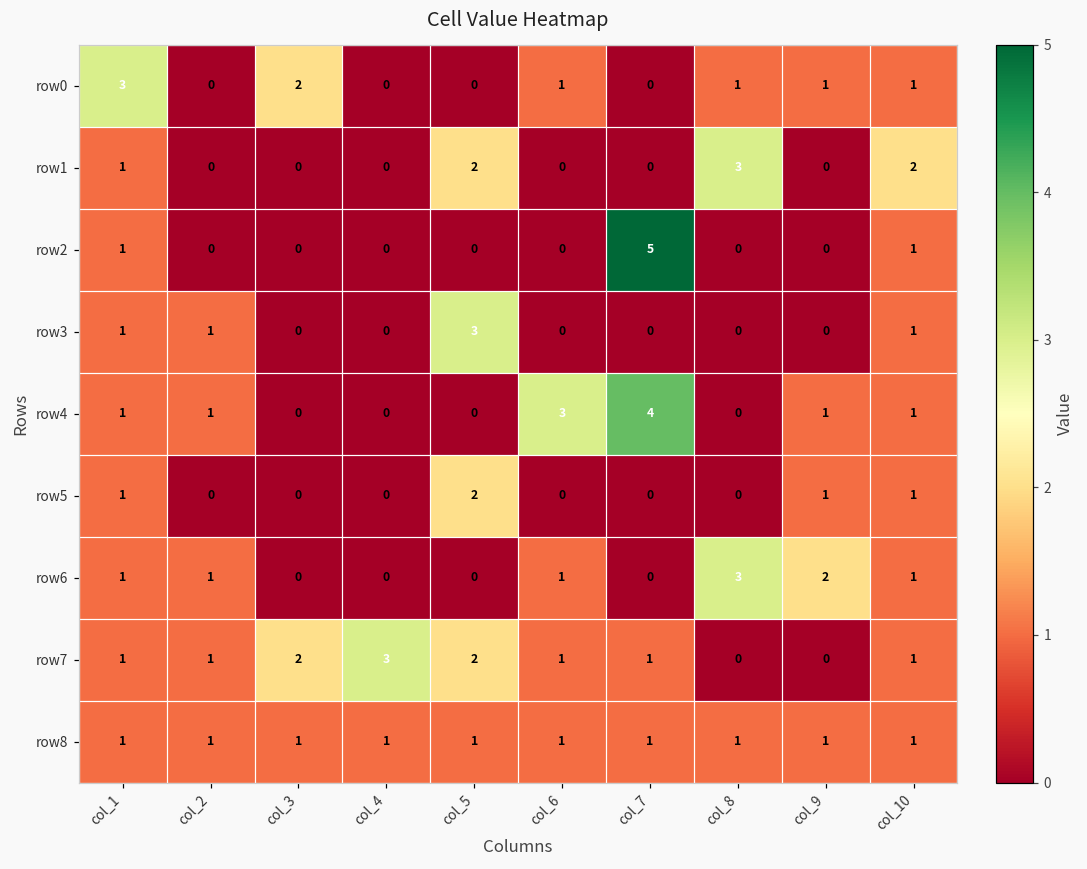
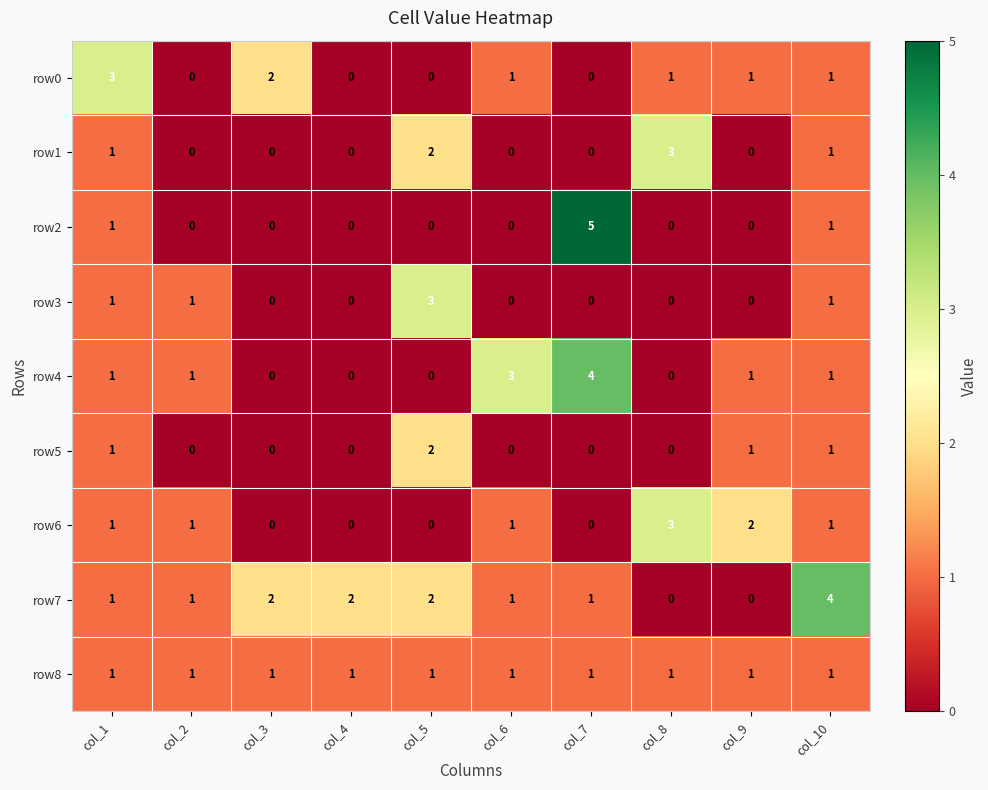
row1, col_10: 2 -> 1
row7, col_4: 3 -> 2
row7, col_10: 1 -> 4
